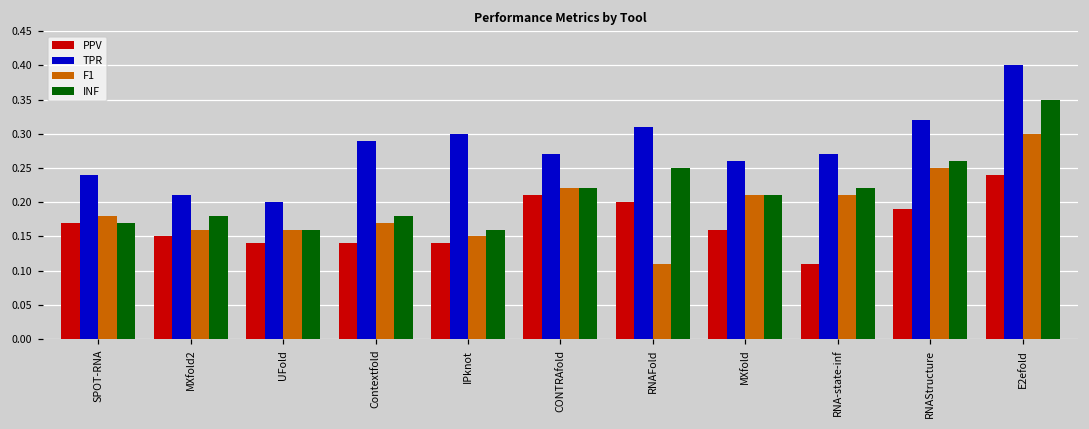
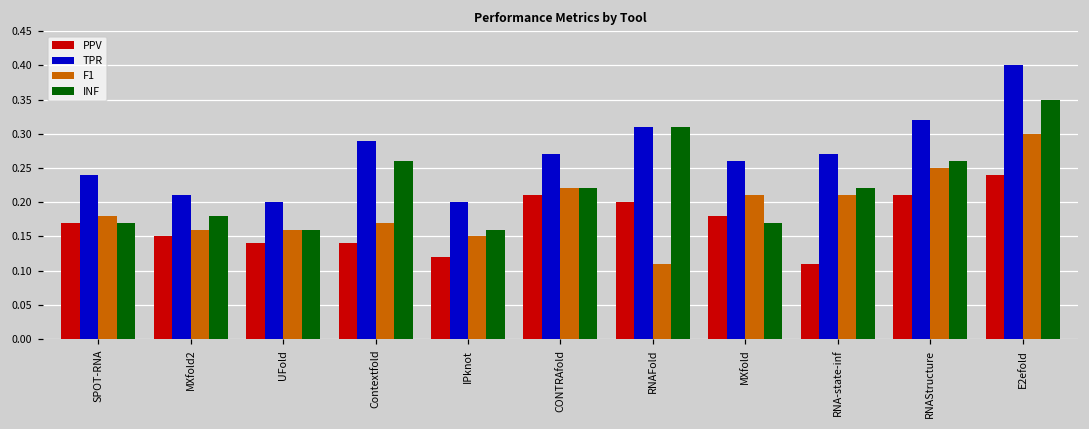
INF, Contextfold: 0.18 -> 0.26
PPV, IPknot: 0.14 -> 0.12
TPR, IPknot: 0.3 -> 0.2
INF, RNAFold: 0.25 -> 0.31
PPV, MXfold: 0.16 -> 0.18
INF, MXfold: 0.21 -> 0.17
PPV, RNAStructure: 0.19 -> 0.21
